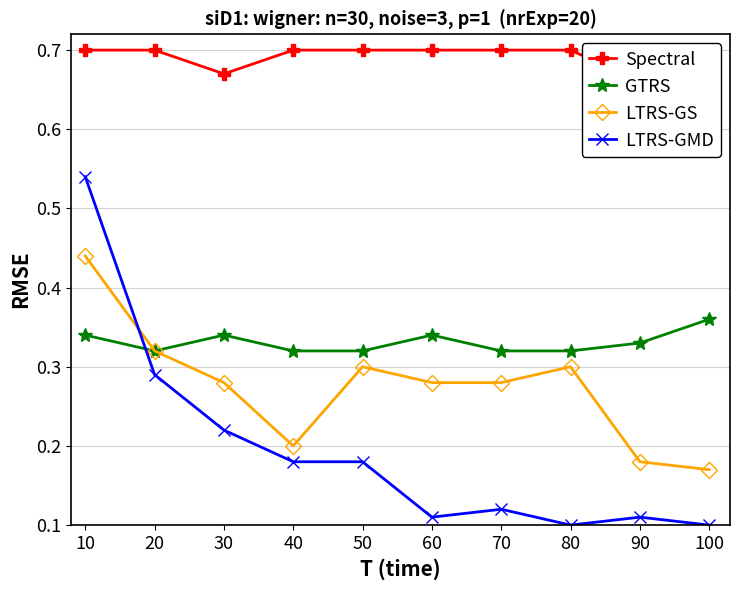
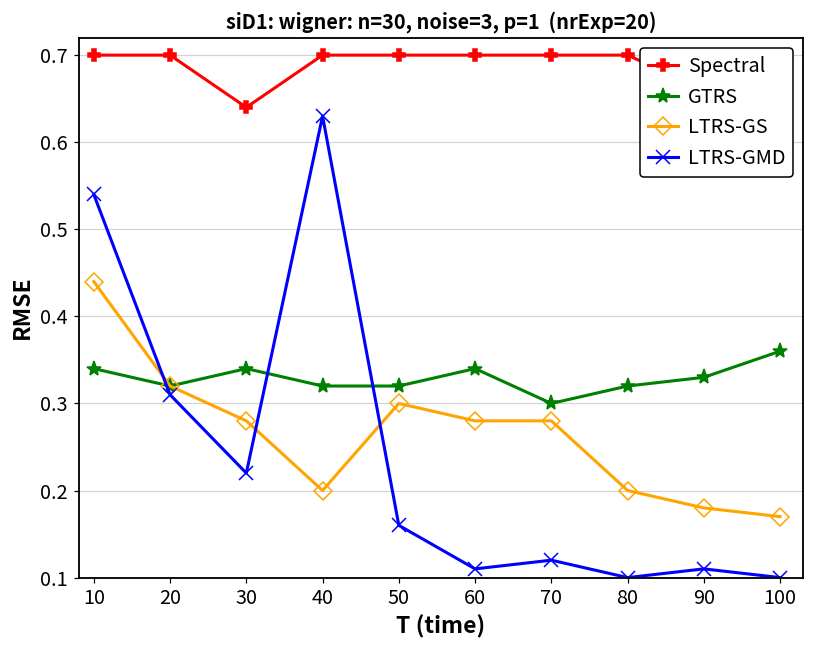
LTRS-GMD, 20: 0.29 -> 0.31
Spectral, 30: 0.67 -> 0.64
LTRS-GMD, 40: 0.18 -> 0.63
LTRS-GMD, 50: 0.18 -> 0.16
GTRS, 70: 0.32 -> 0.30
LTRS-GS, 80: 0.3 -> 0.2
